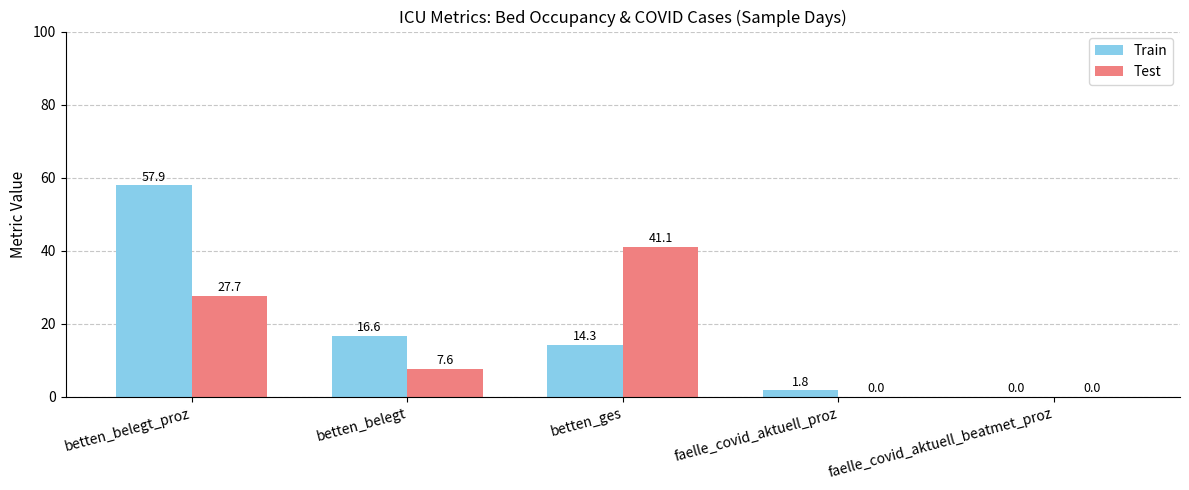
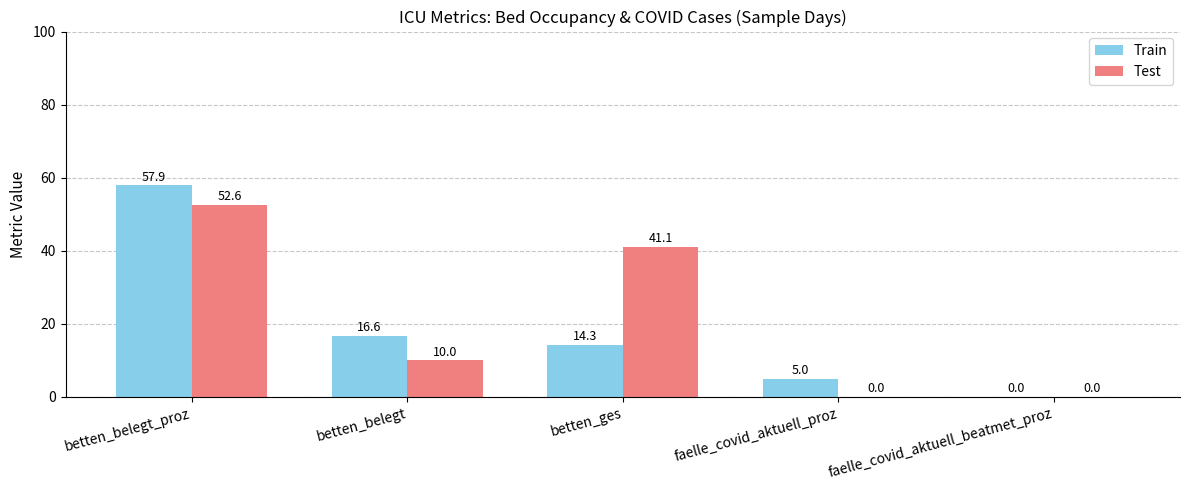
Test, betten_belegt_proz: 27.7 -> 52.6
Test, betten_belegt: 7.6 -> 10.0
Train, faelle_covid_aktuell_proz: 1.8 -> 5.0
